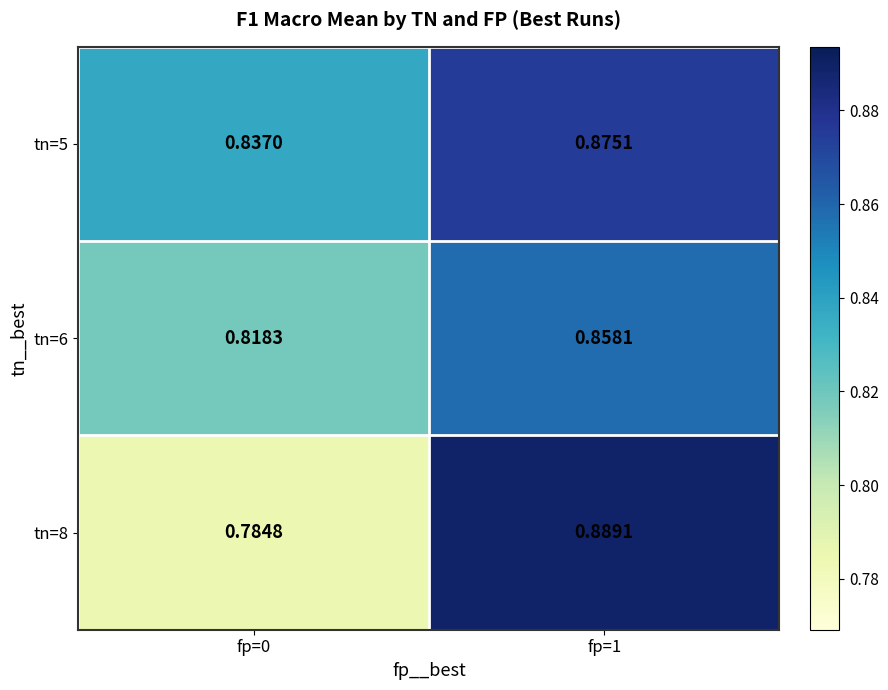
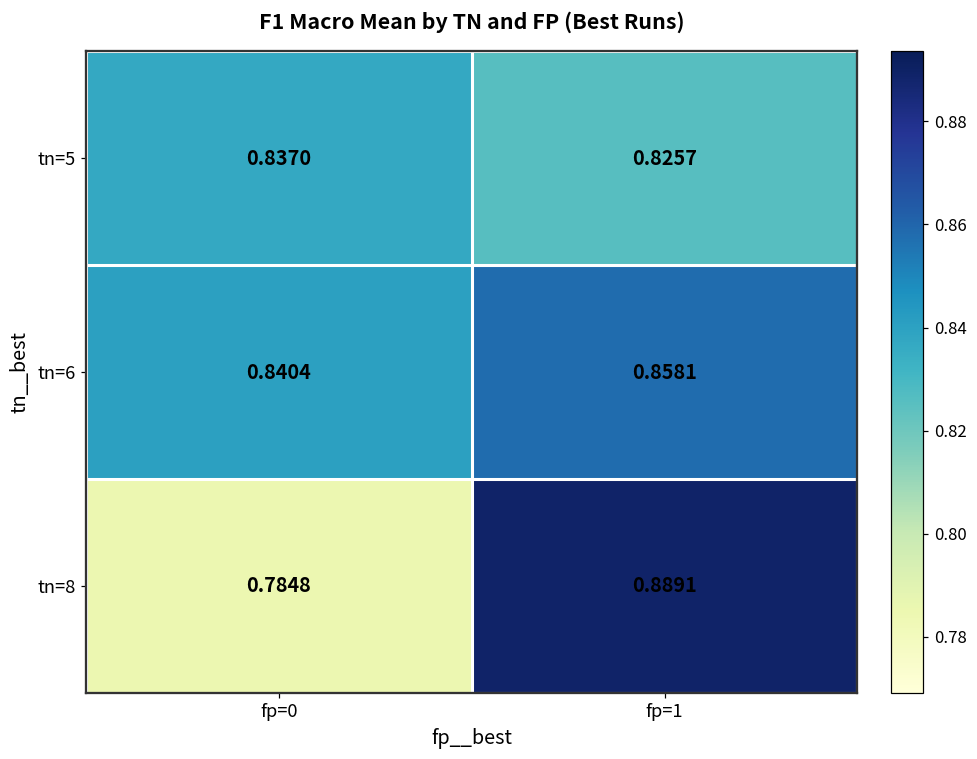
tn=5, fp=1: 0.8751 -> 0.8257
tn=6, fp=0: 0.8183 -> 0.8404
